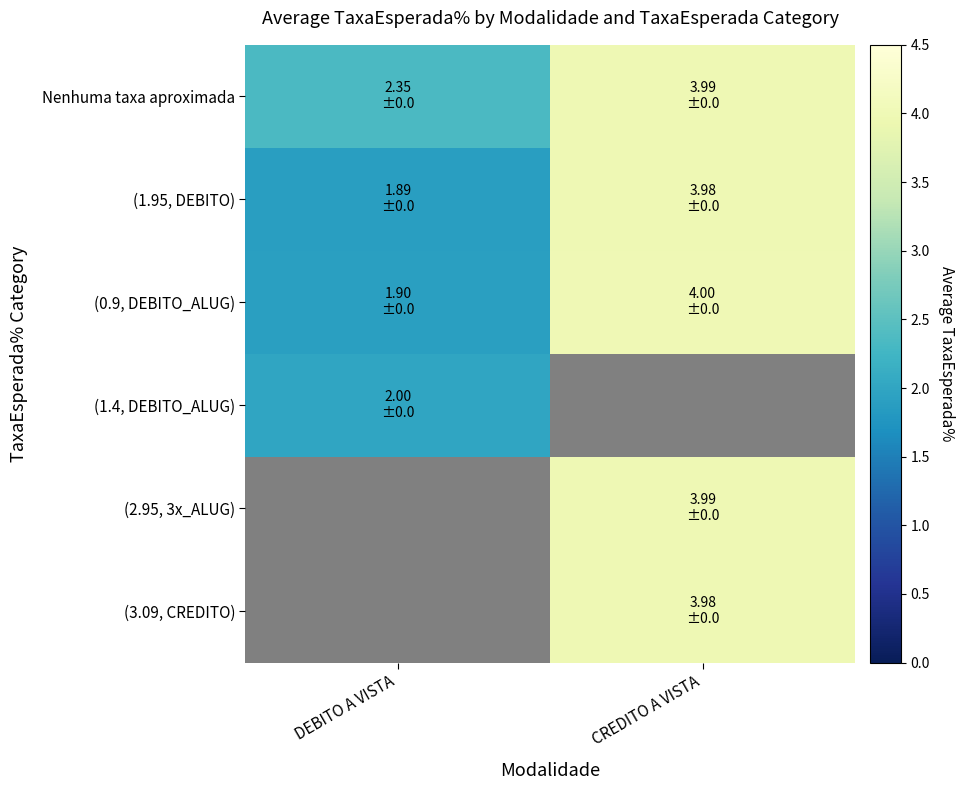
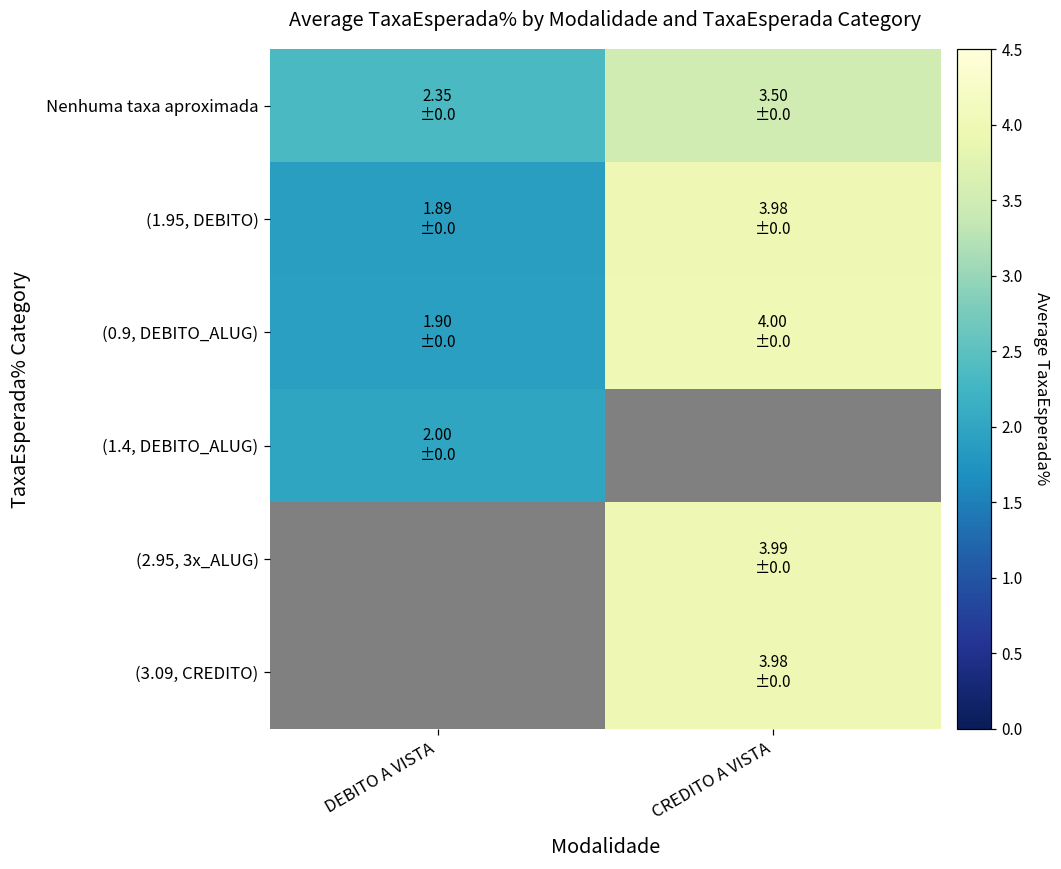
Nenhuma taxa aproximada, CREDITO A VISTA: 3.99 -> 3.50
